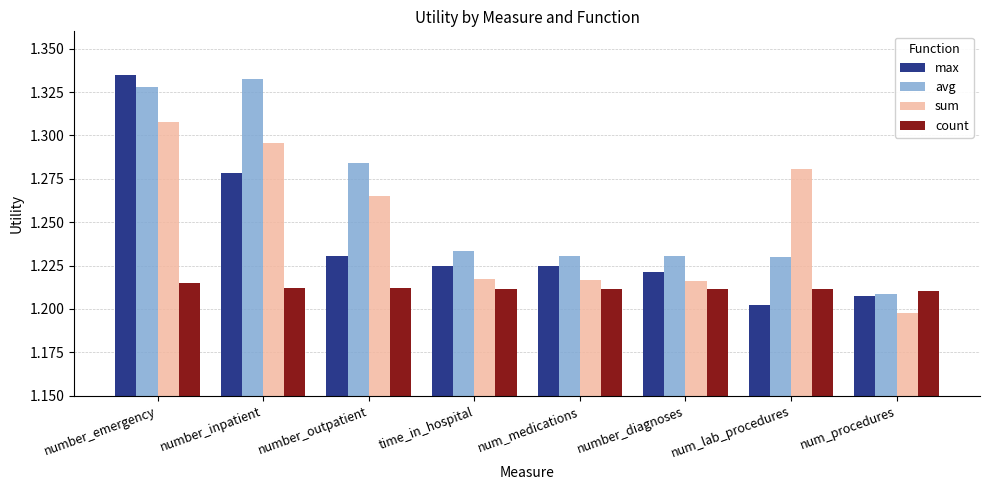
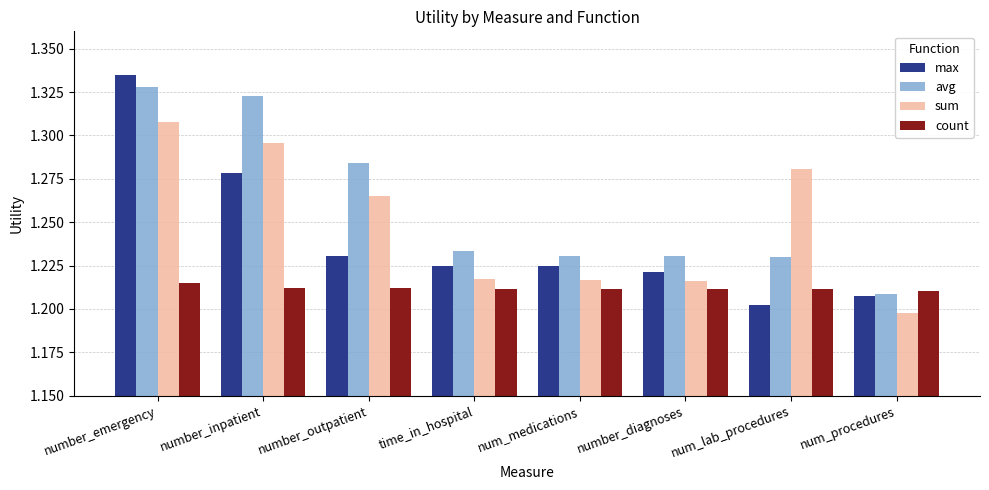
avg, number_inpatient: 1.333 -> 1.322
